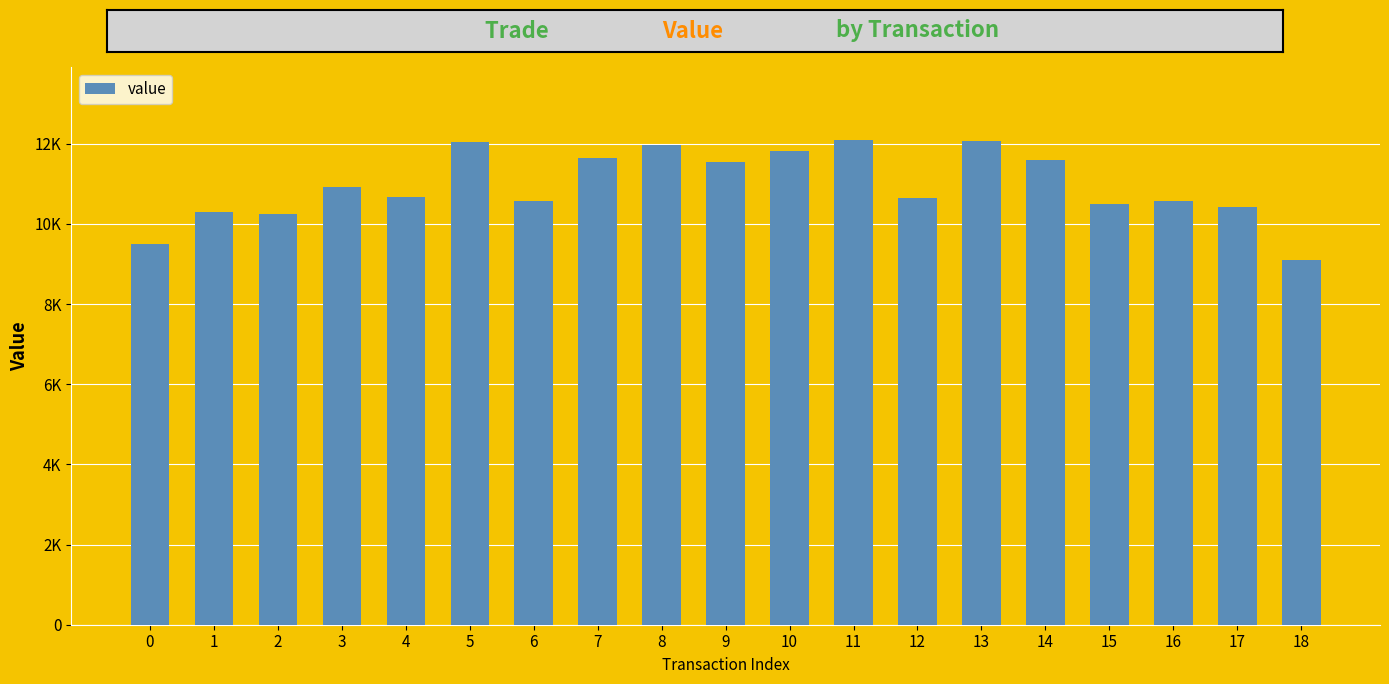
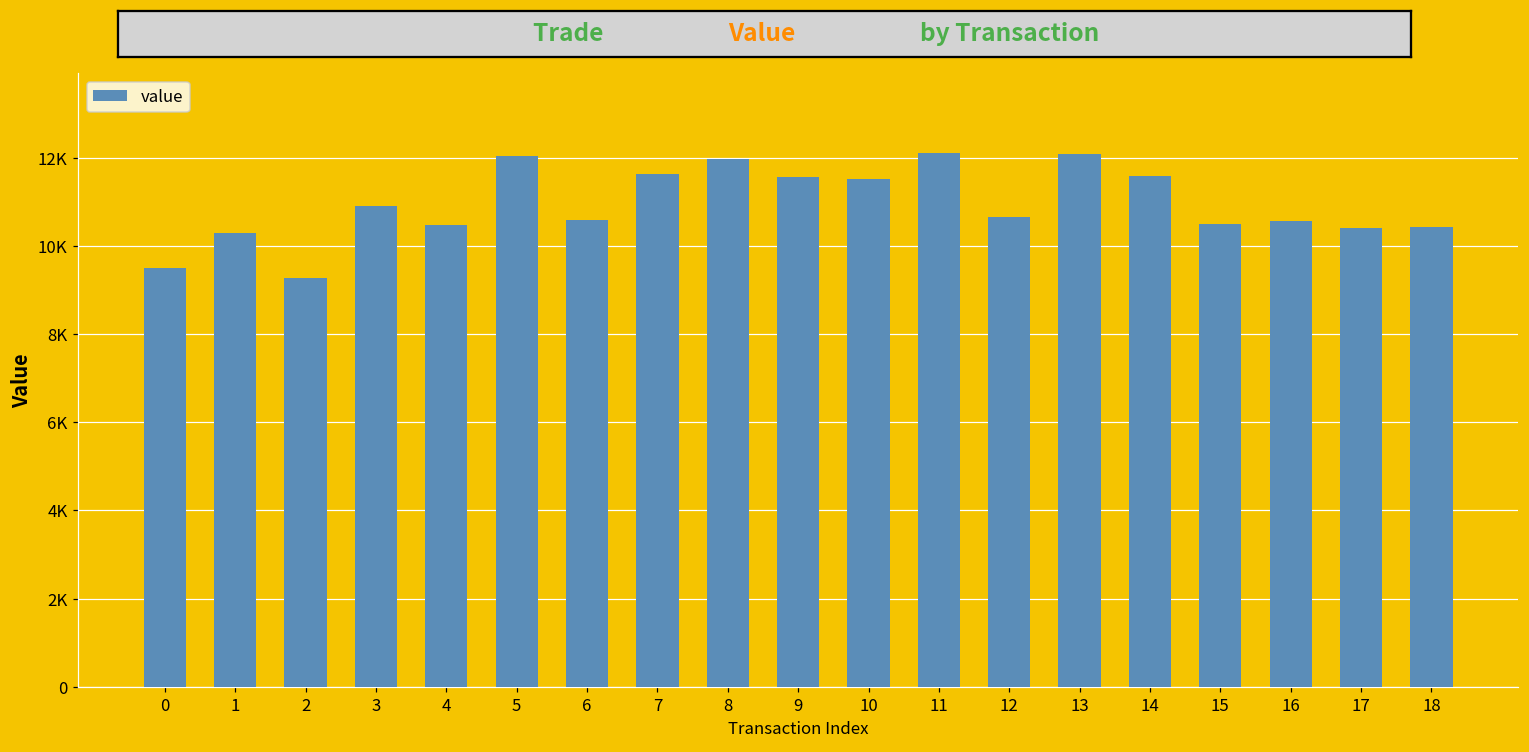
2: 10300 -> 9300
4: 10700 -> 10500
10: 11800 -> 11500
18: 9100 -> 10400
